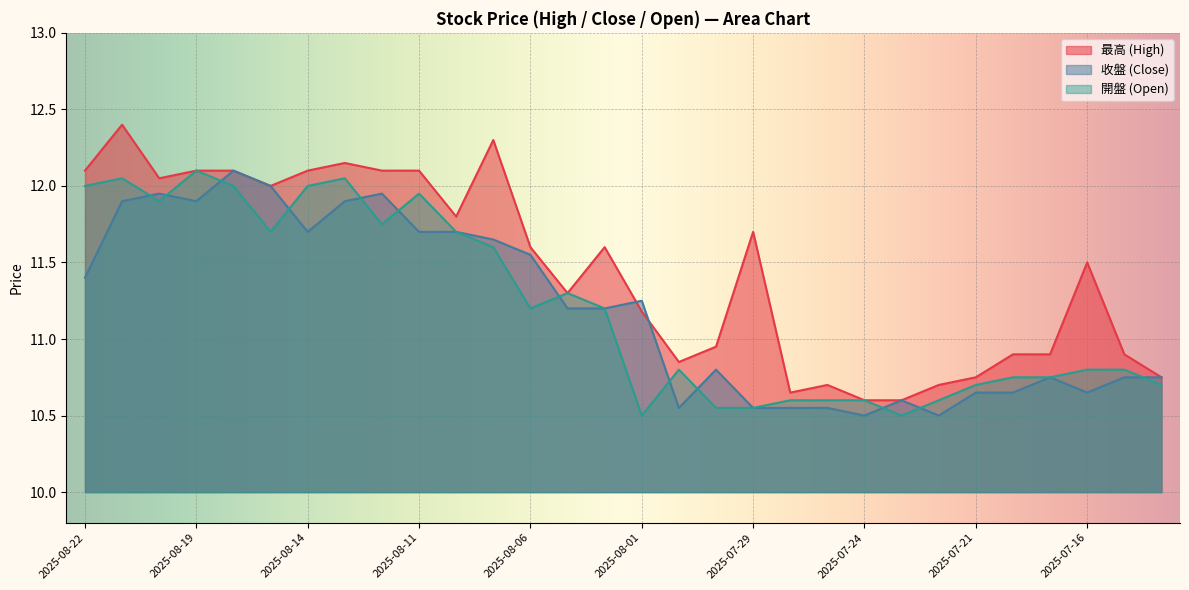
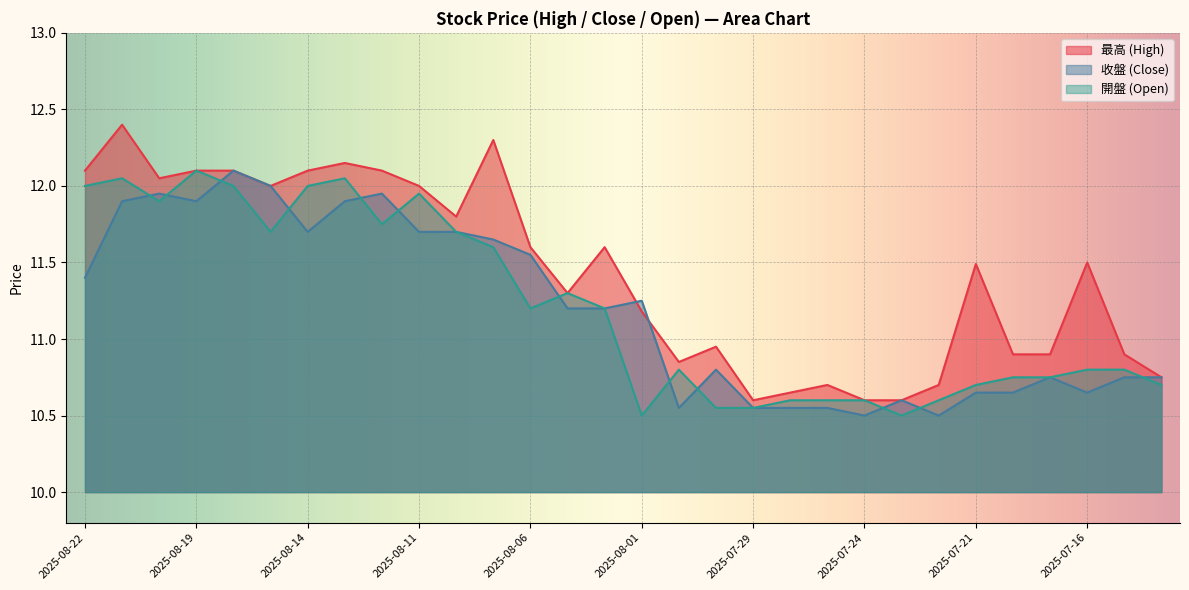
最高 (High), 2025-08-11: 12.1 -> 12.0
最高 (High), 2025-07-29: 11.7 -> 10.6
最高 (High), 2025-07-21: 10.75 -> 11.49
